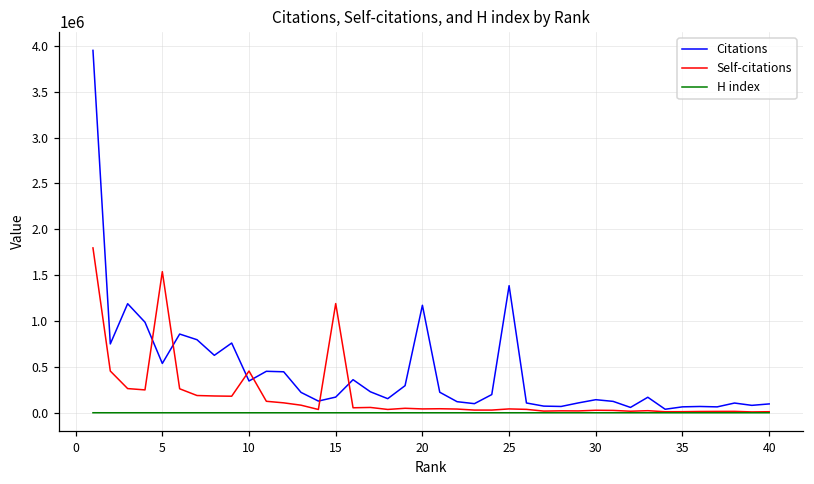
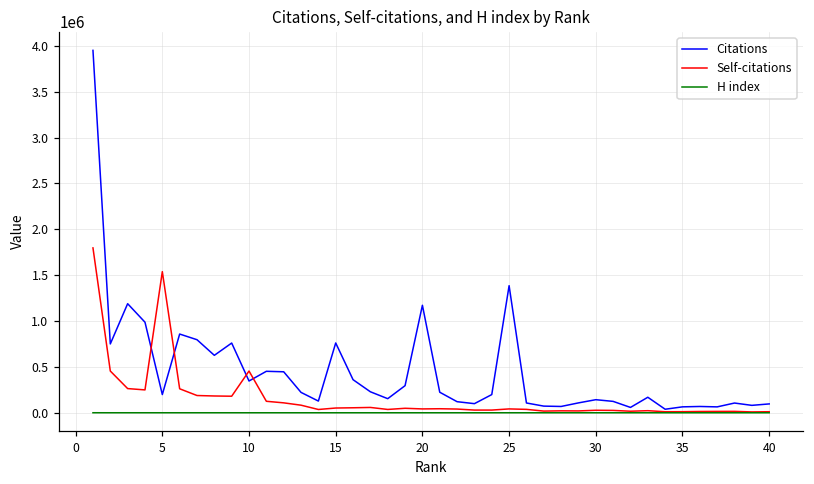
Citations, 5: 500000 -> 200000
Citations, 15: 200000 -> 800000
Self-citations, 15: 1200000 -> 100000
